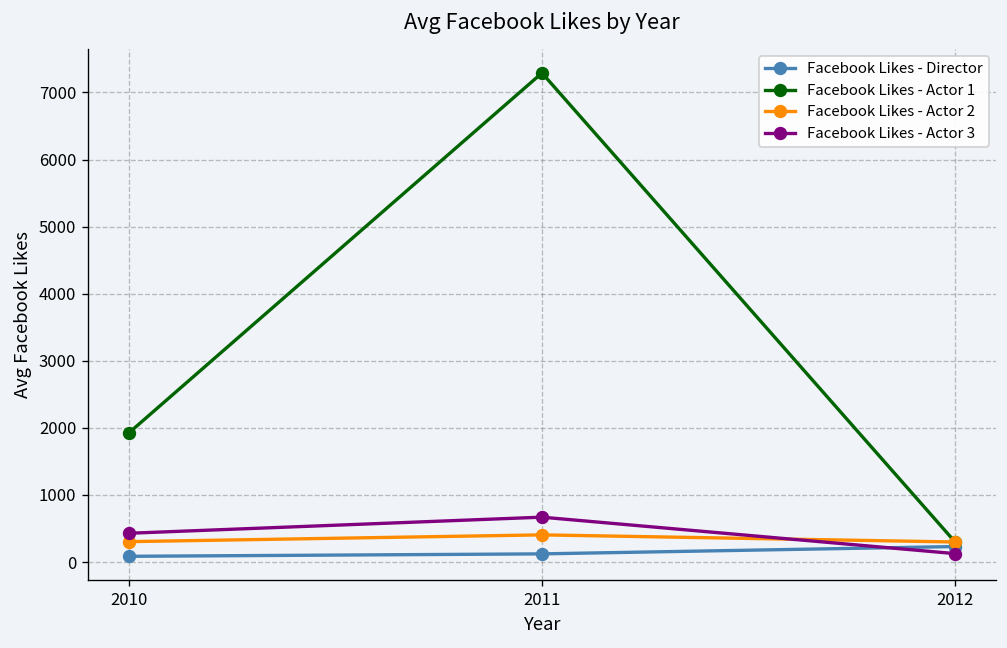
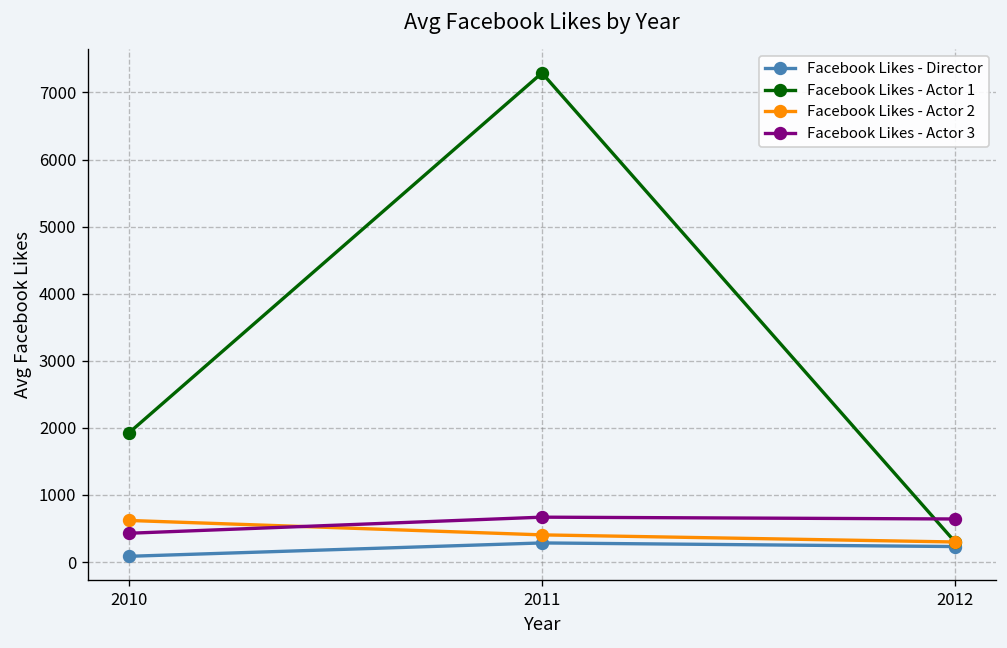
Facebook Likes - Actor 2, 2010: 300 -> 600
Facebook Likes - Director, 2011: 100 -> 300
Facebook Likes - Actor 3, 2012: 100 -> 600
